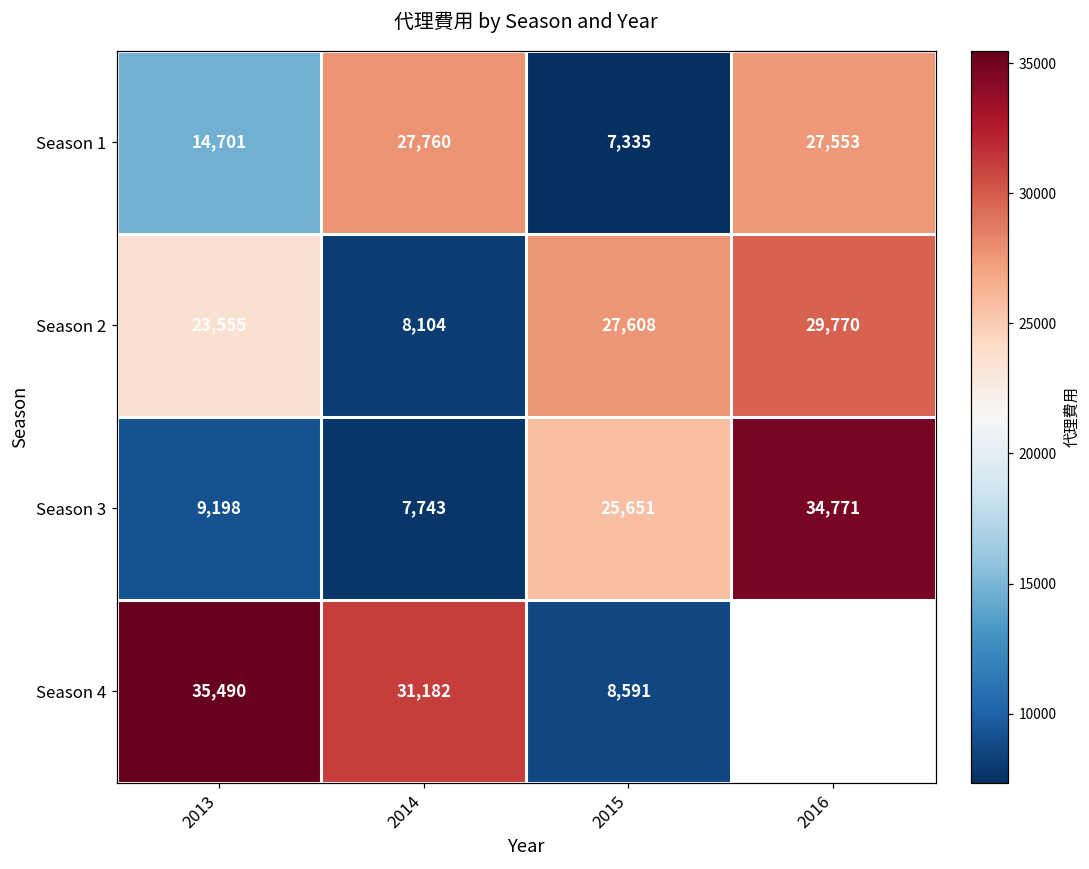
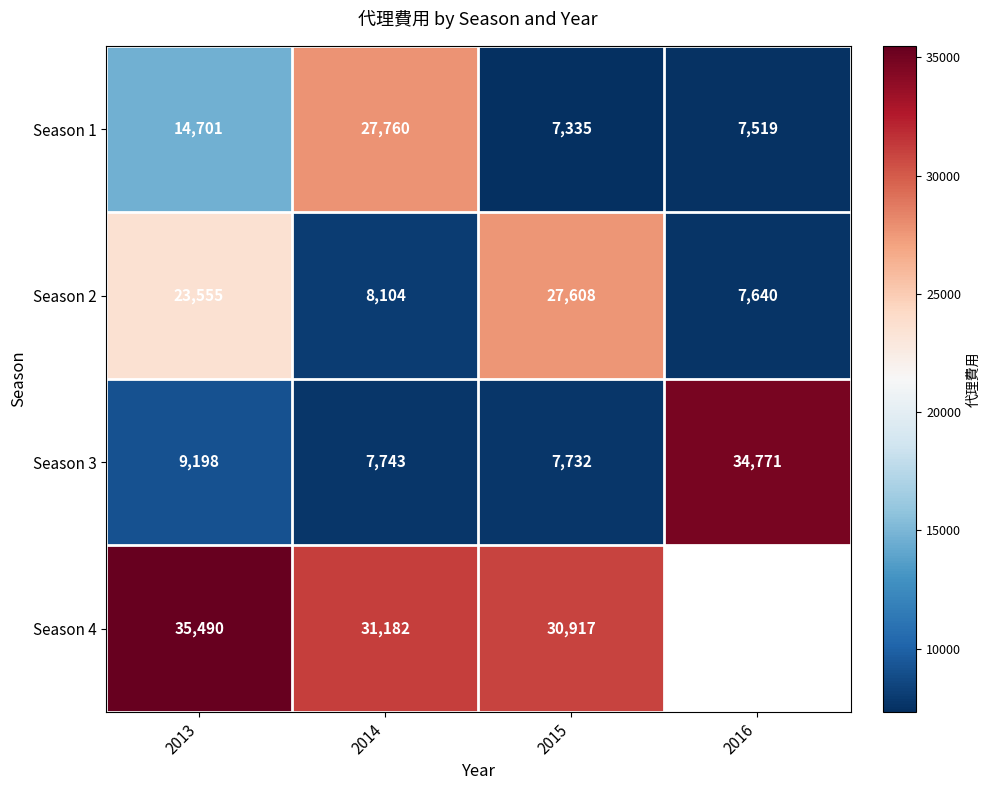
Season 1, 2016: 27,553 -> 7,519
Season 2, 2016: 29,770 -> 7,640
Season 3, 2015: 25,651 -> 7,732
Season 4, 2015: 8,591 -> 30,917
